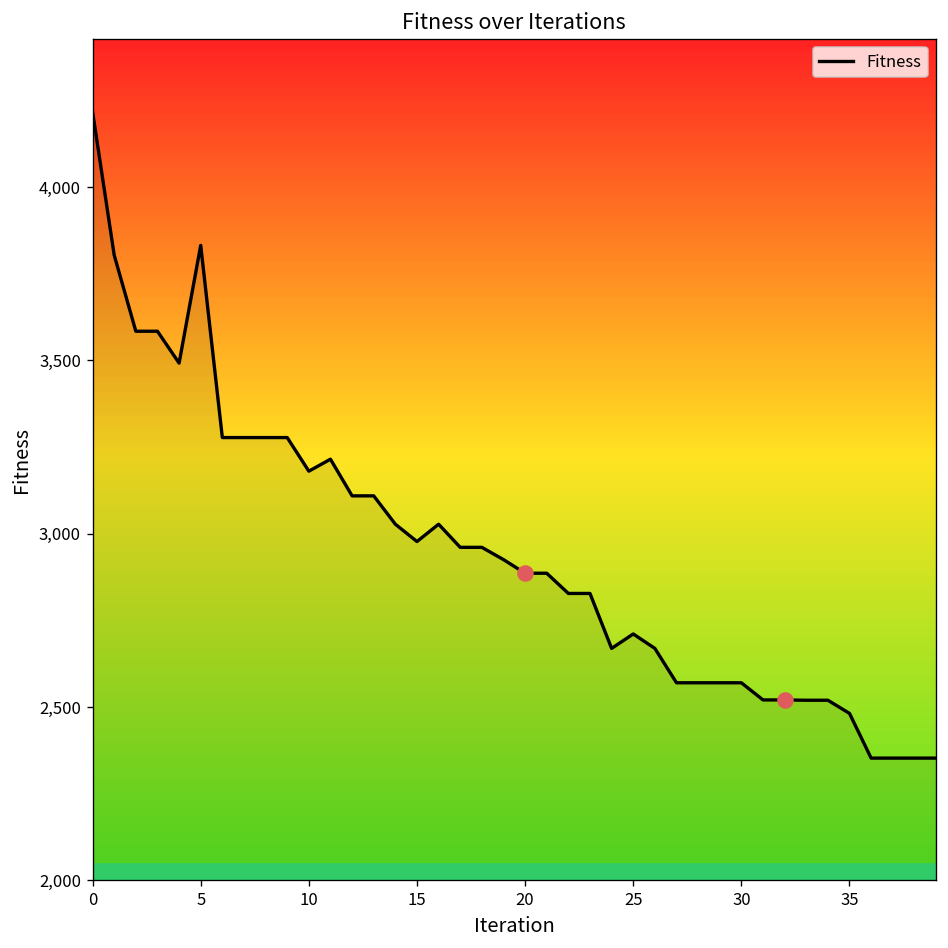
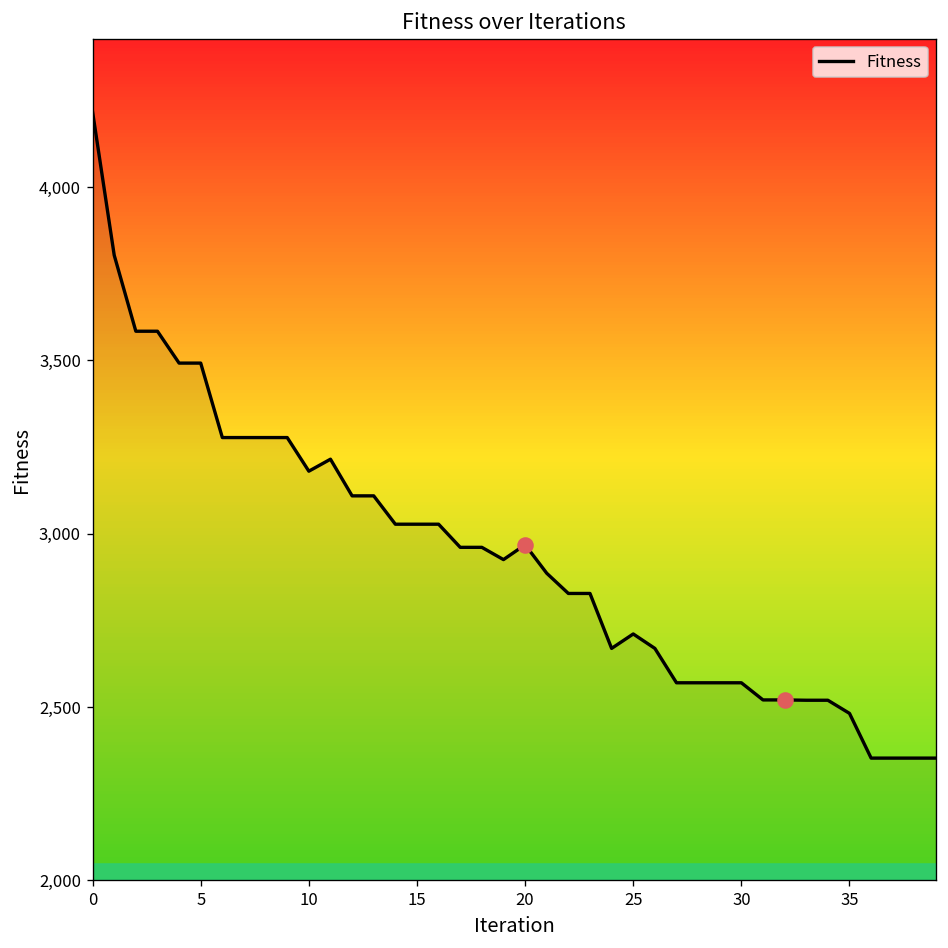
Fitness, 5: 3,830 -> 3,490
Fitness, 15: 2,980 -> 3,030
Fitness, 20: 2,890 -> 2,970
